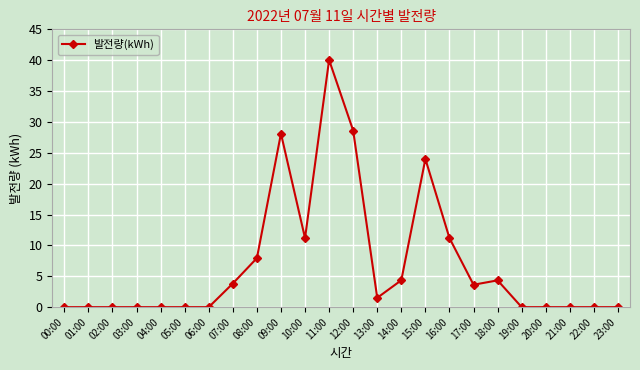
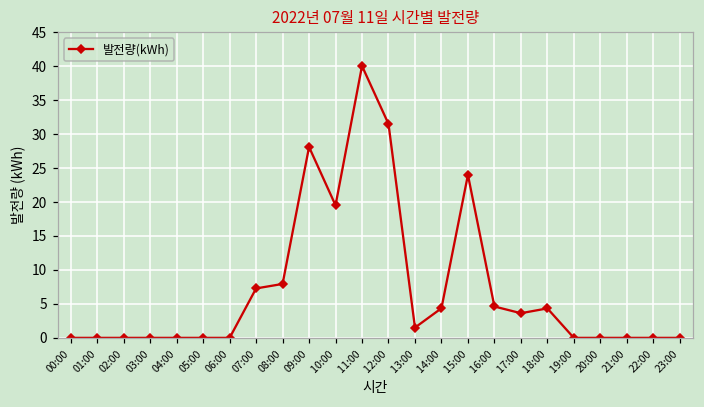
07:00: 4 -> 7
10:00: 11 -> 20
12:00: 29 -> 32
16:00: 11 -> 5
